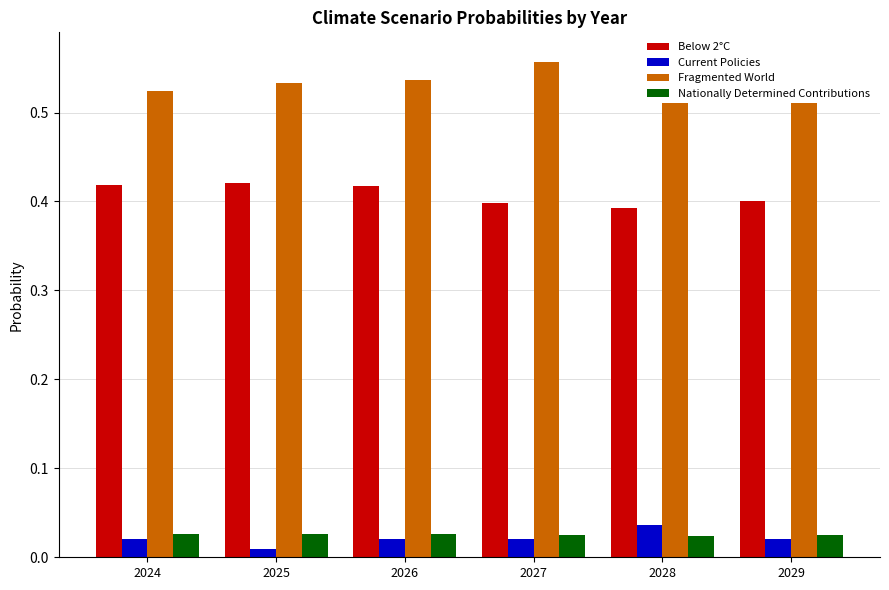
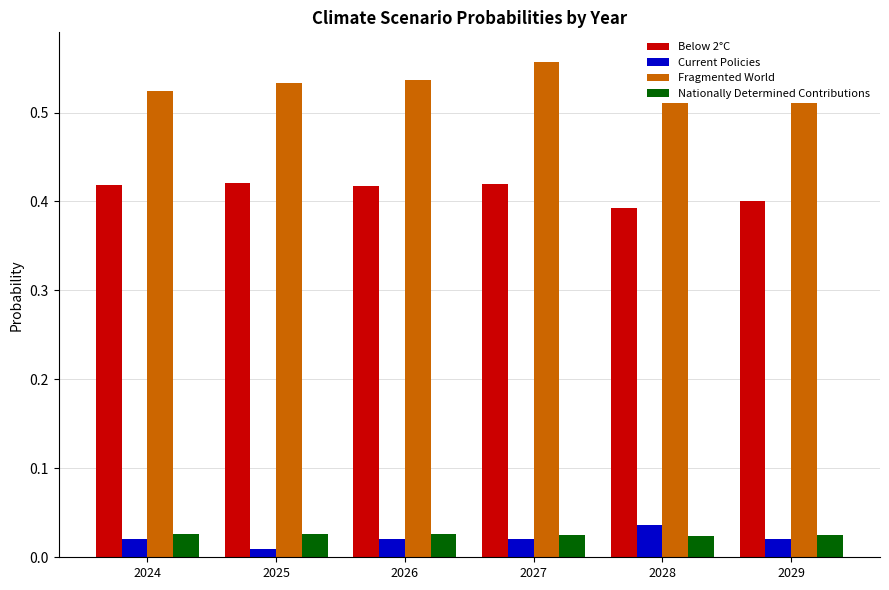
Below 2°C, 2027: 0.40 -> 0.42
